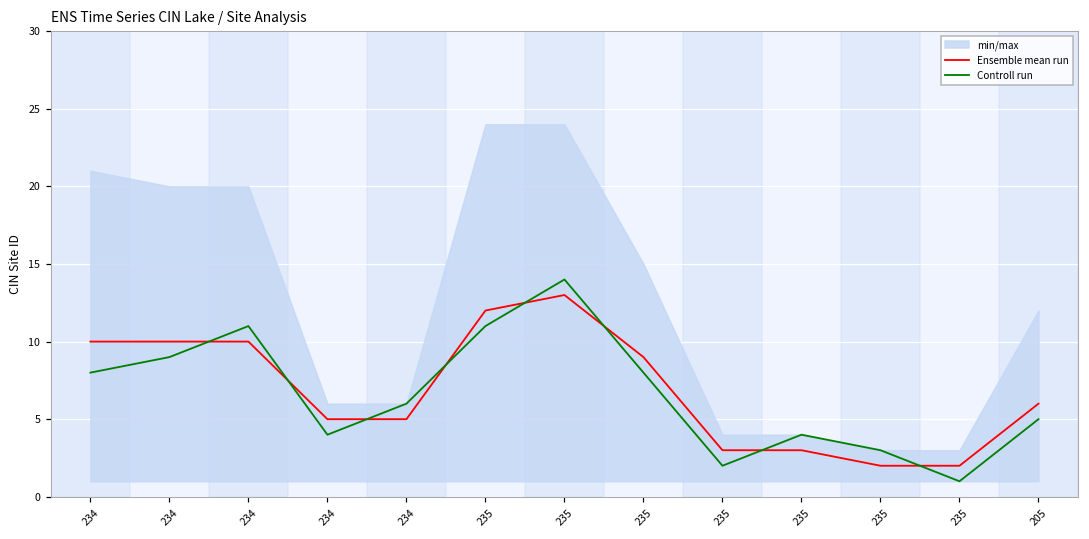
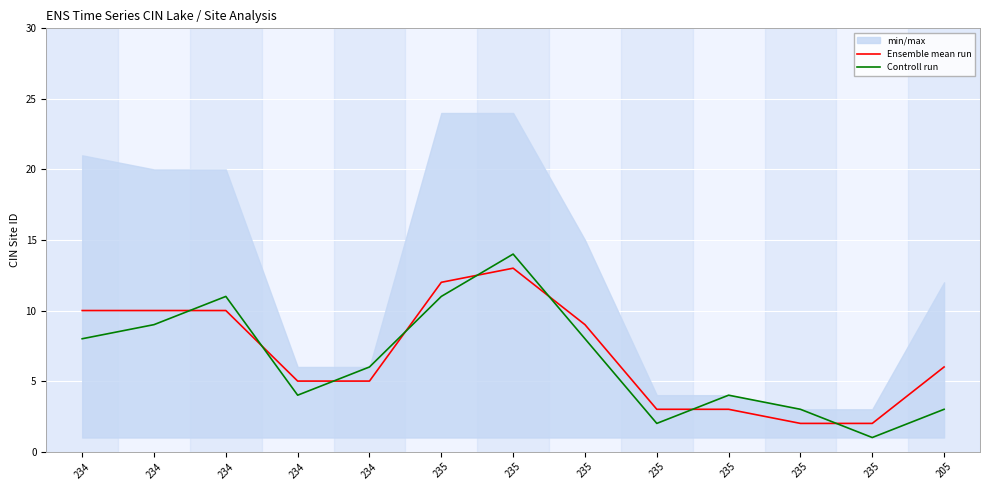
Controll run, 205: 5 -> 3
